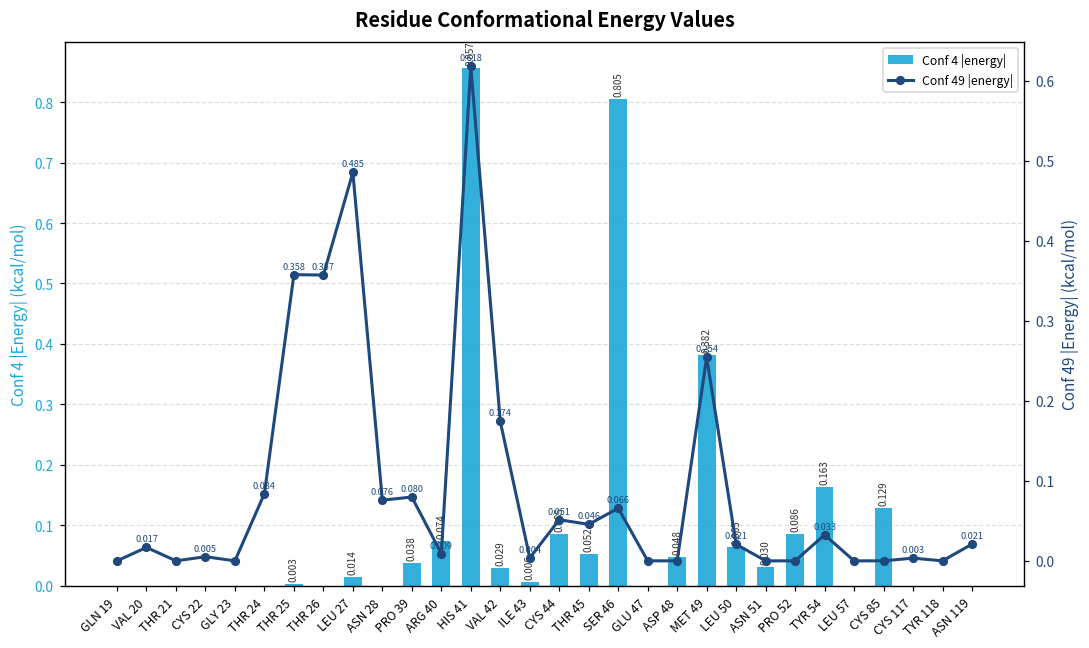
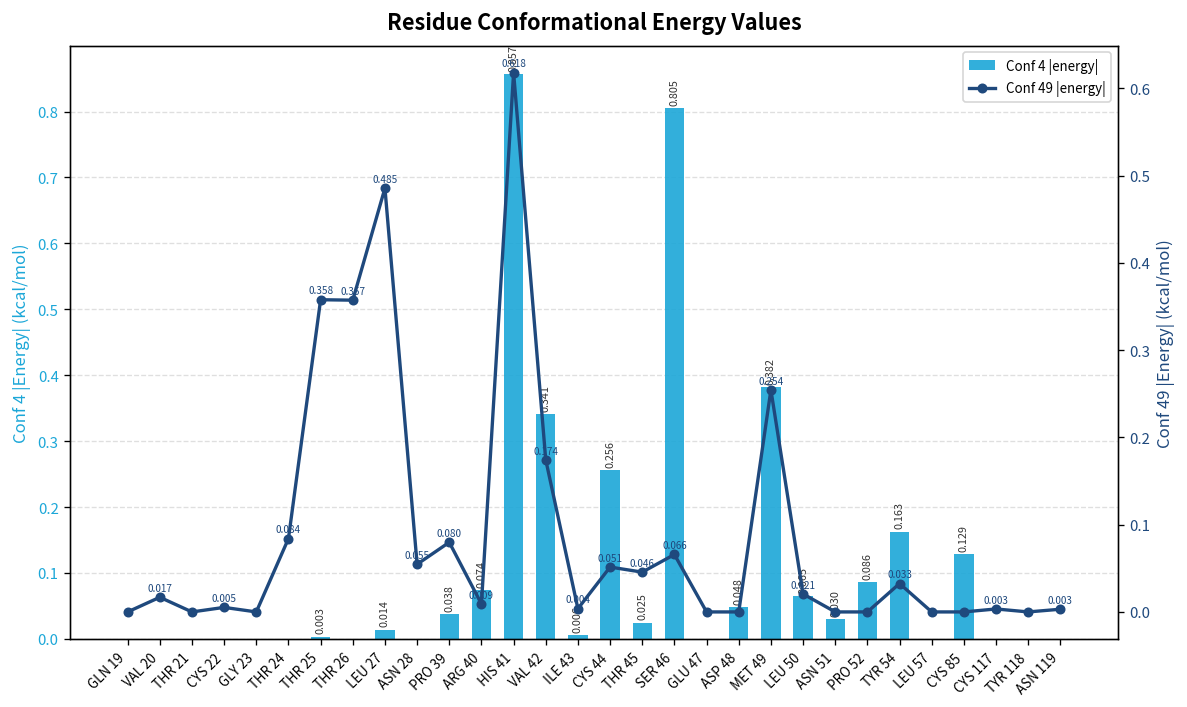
Conf 4 |energy|, VAL 42: 0.029 -> 0.341
Conf 4 |energy|, CYS 44: 0.085 -> 0.256
Conf 4 |energy|, THR 45: 0.052 -> 0.025
Conf 49 |energy|, ASN 28: 0.076 -> 0.055
Conf 49 |energy|, ASN 119: 0.021 -> 0.003
